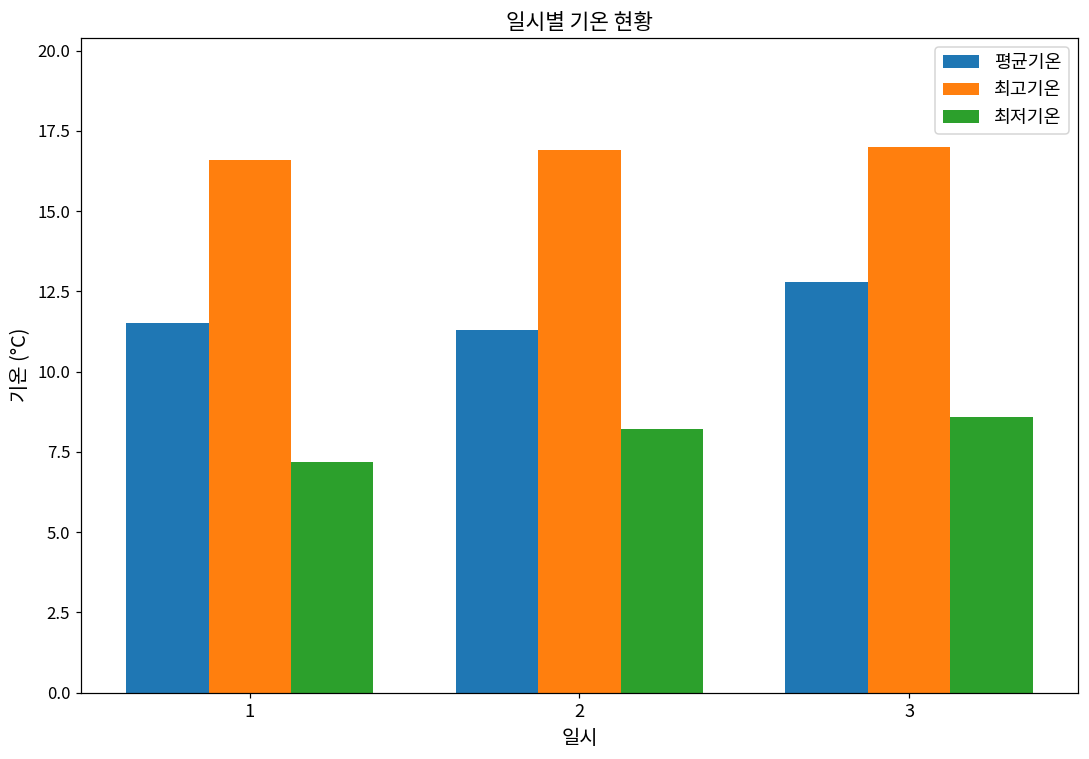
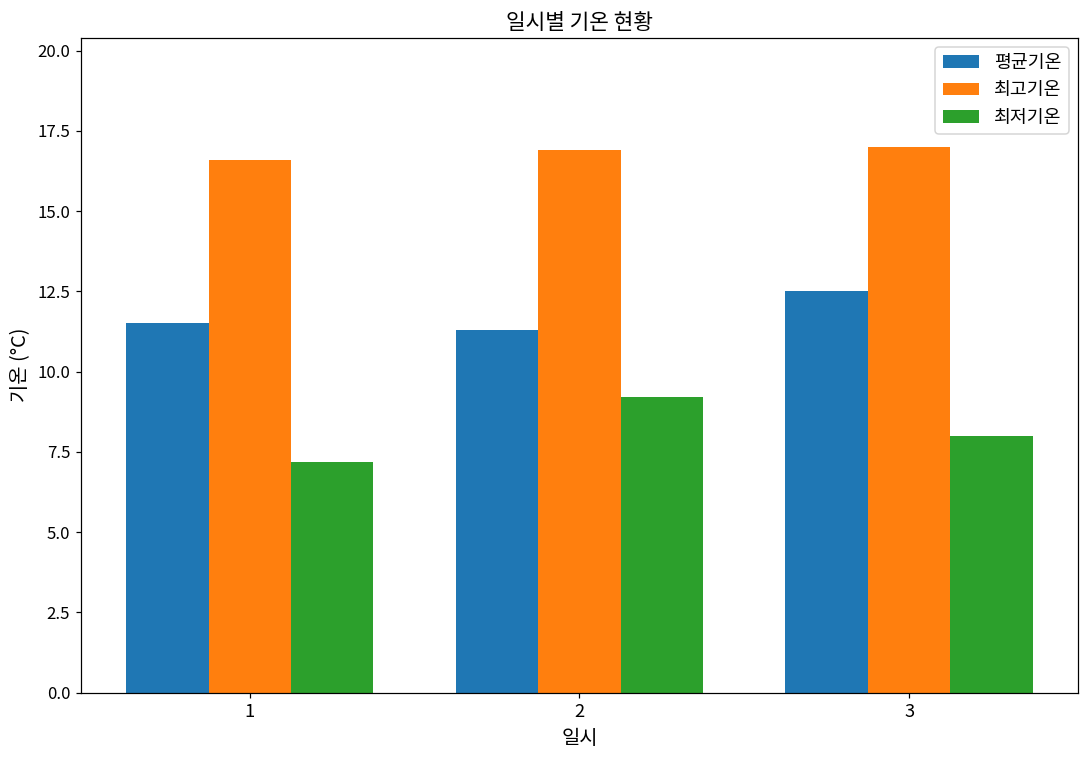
최저기온, 2: 8.2 -> 9.2
평균기온, 3: 12.8 -> 12.5
최저기온, 3: 8.6 -> 8.0
